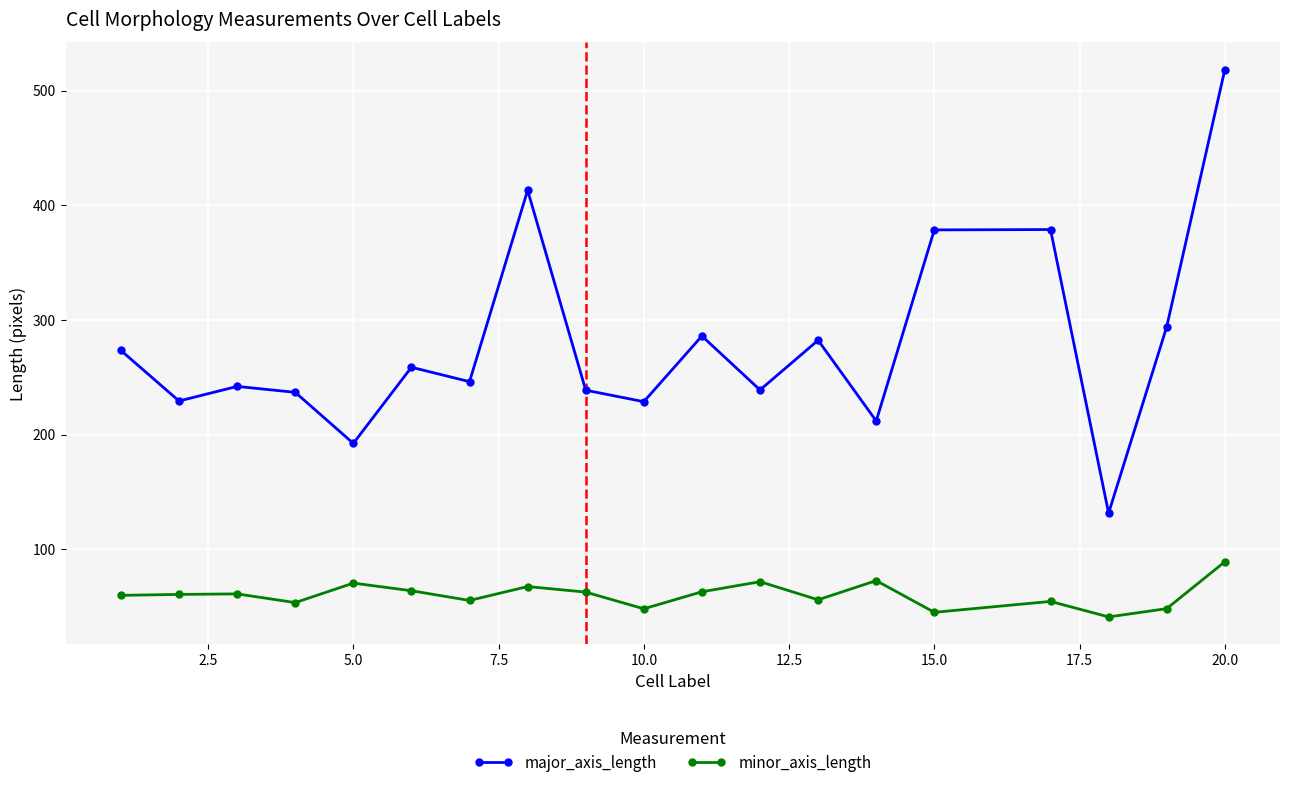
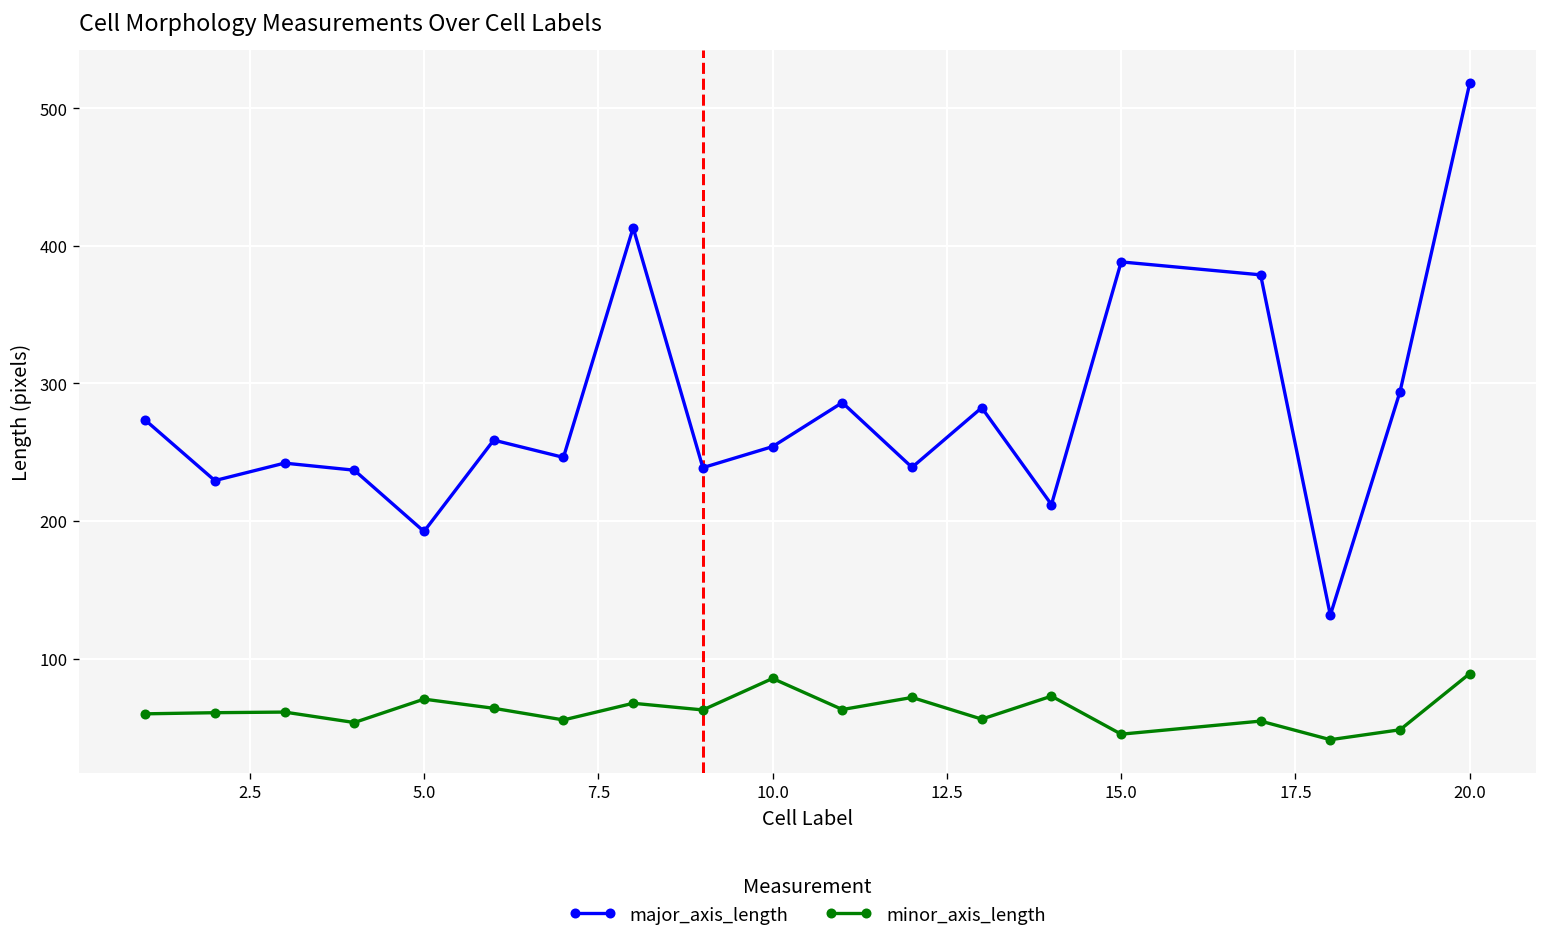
major_axis_length, 10.0: 229 -> 254
minor_axis_length, 10.0: 48 -> 86
major_axis_length, 15.0: 379 -> 388
